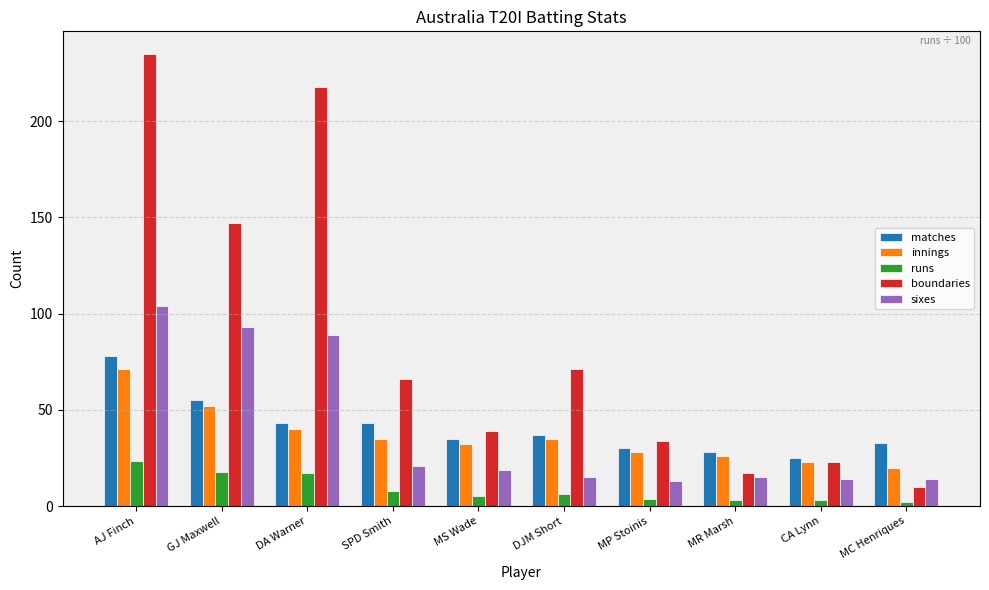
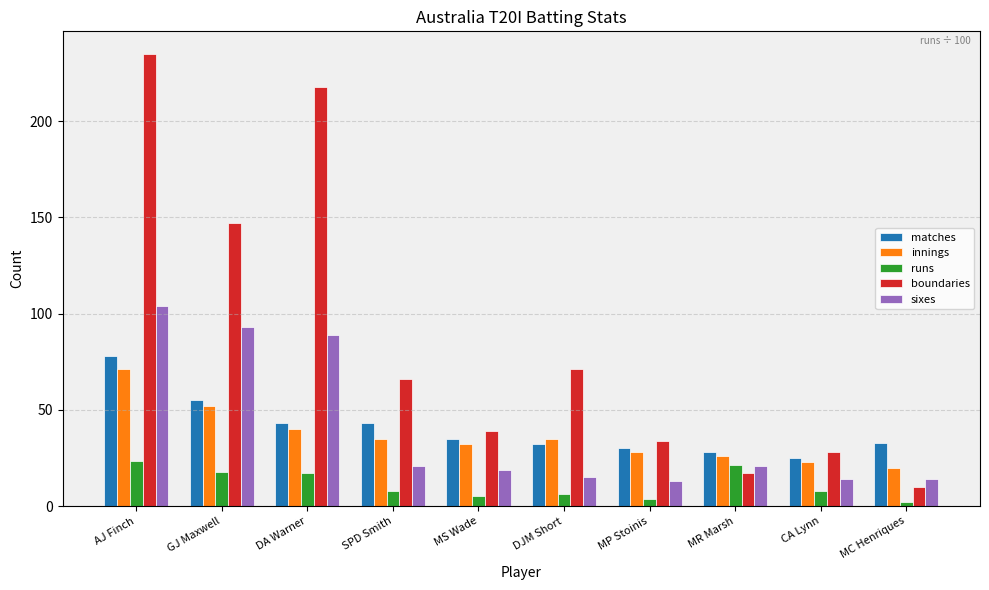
matches, DJM Short: 37 -> 32
runs, MR Marsh: 3 -> 21
sixes, MR Marsh: 15 -> 21
runs, CA Lynn: 3 -> 8
boundaries, CA Lynn: 23 -> 28
